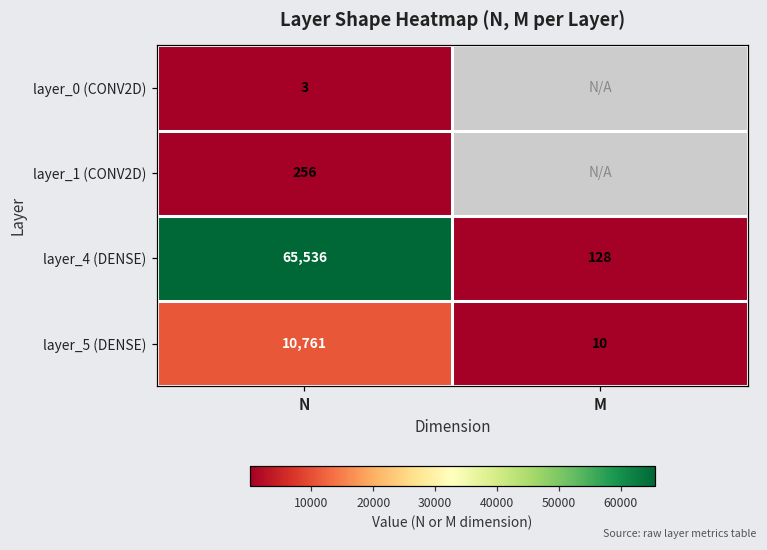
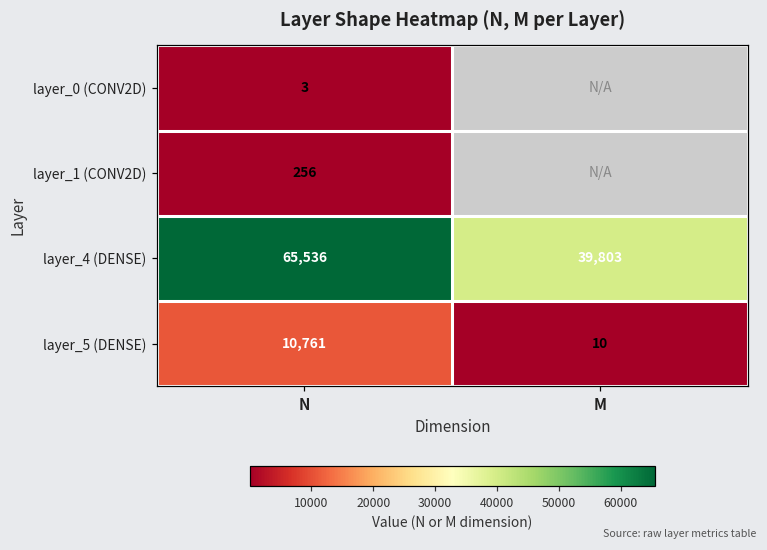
layer_4 (DENSE), M: 128 -> 39,803
